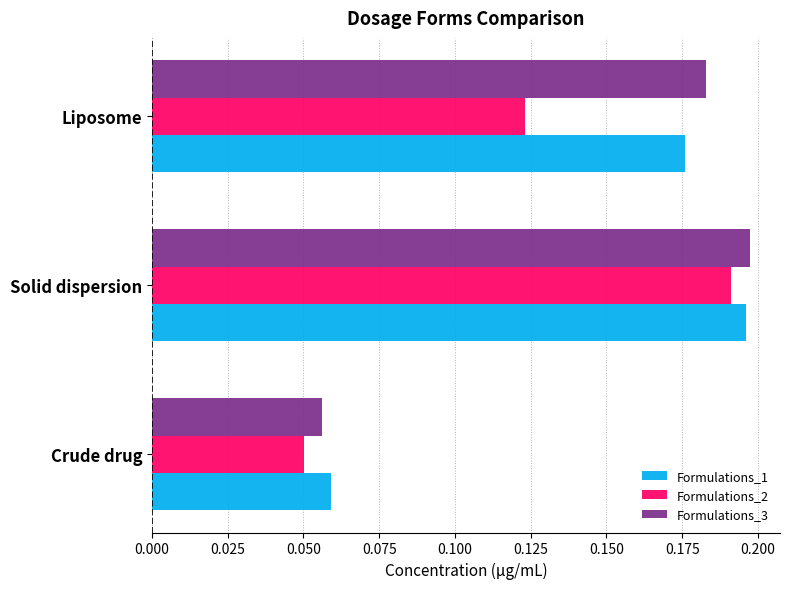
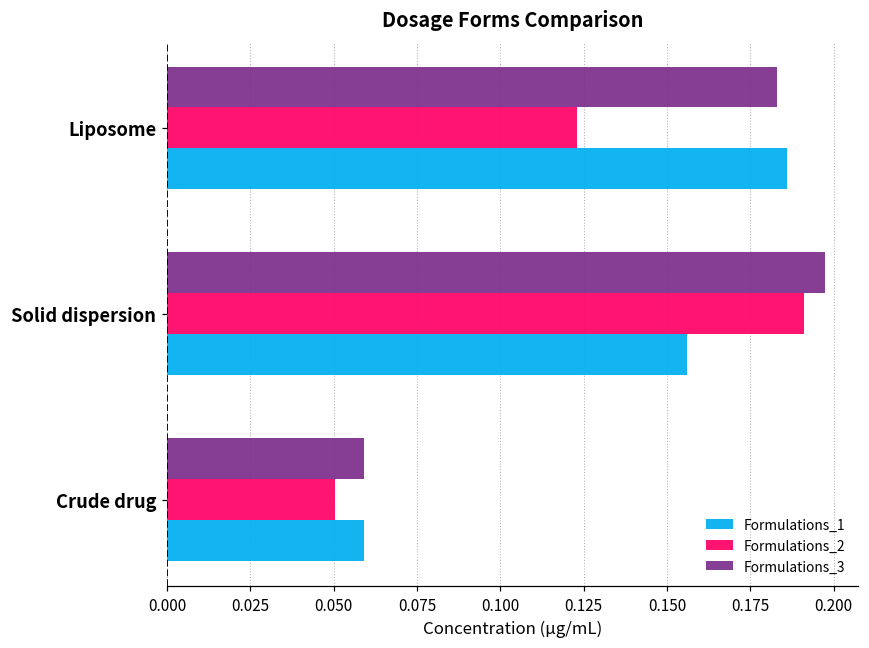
Formulations_1, Liposome: 0.176 -> 0.186
Formulations_1, Solid dispersion: 0.196 -> 0.156
Formulations_3, Crude drug: 0.056 -> 0.059
